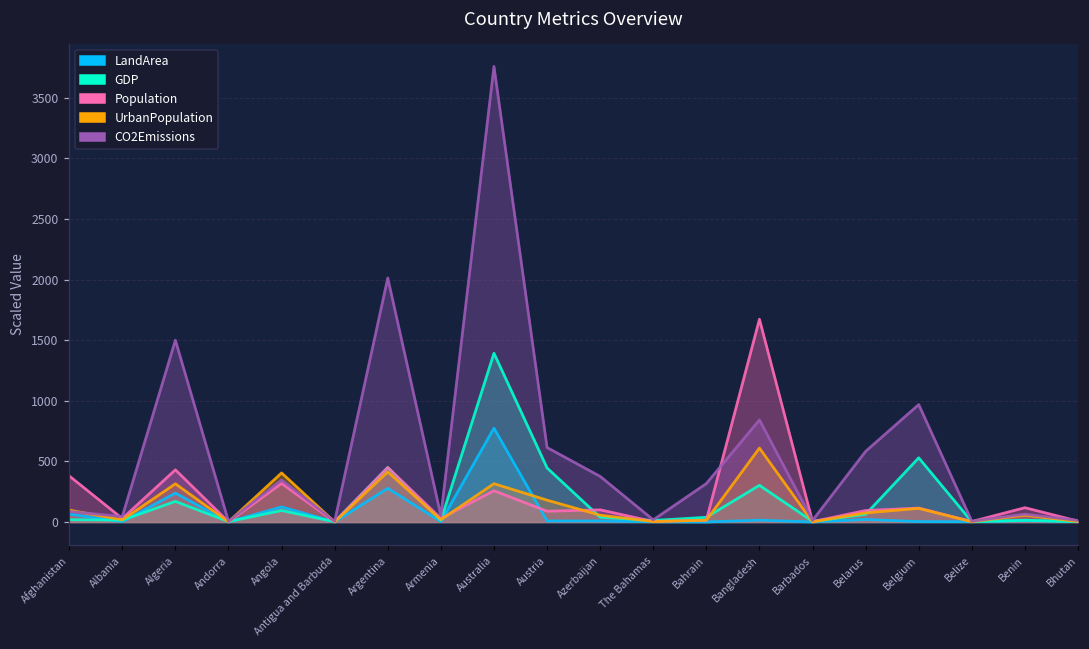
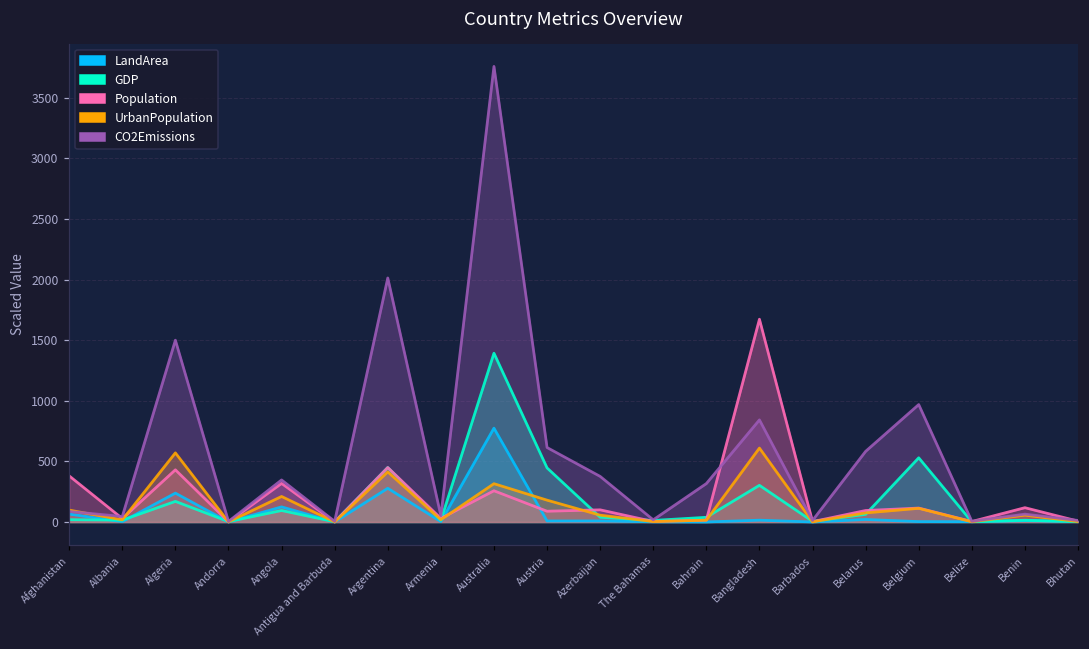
UrbanPopulation, Algeria: 320 -> 570
UrbanPopulation, Angola: 400 -> 210
